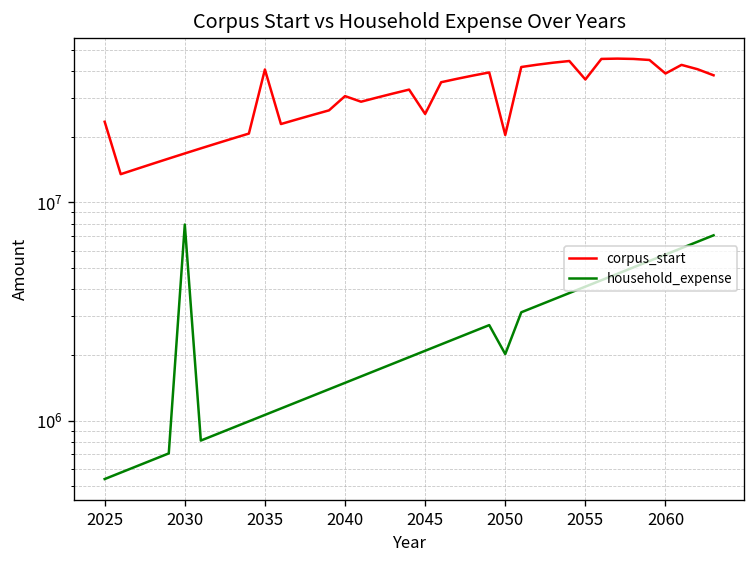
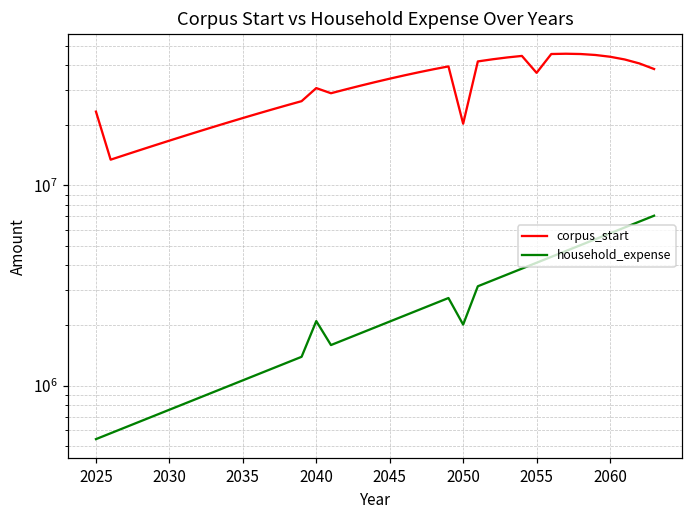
household_expense, 2030: 8000000 -> 760000
corpus_start, 2035: 41000000 -> 22000000
household_expense, 2040: 1500000 -> 2100000
corpus_start, 2045: 25000000 -> 34000000
corpus_start, 2060: 39000000 -> 44000000
